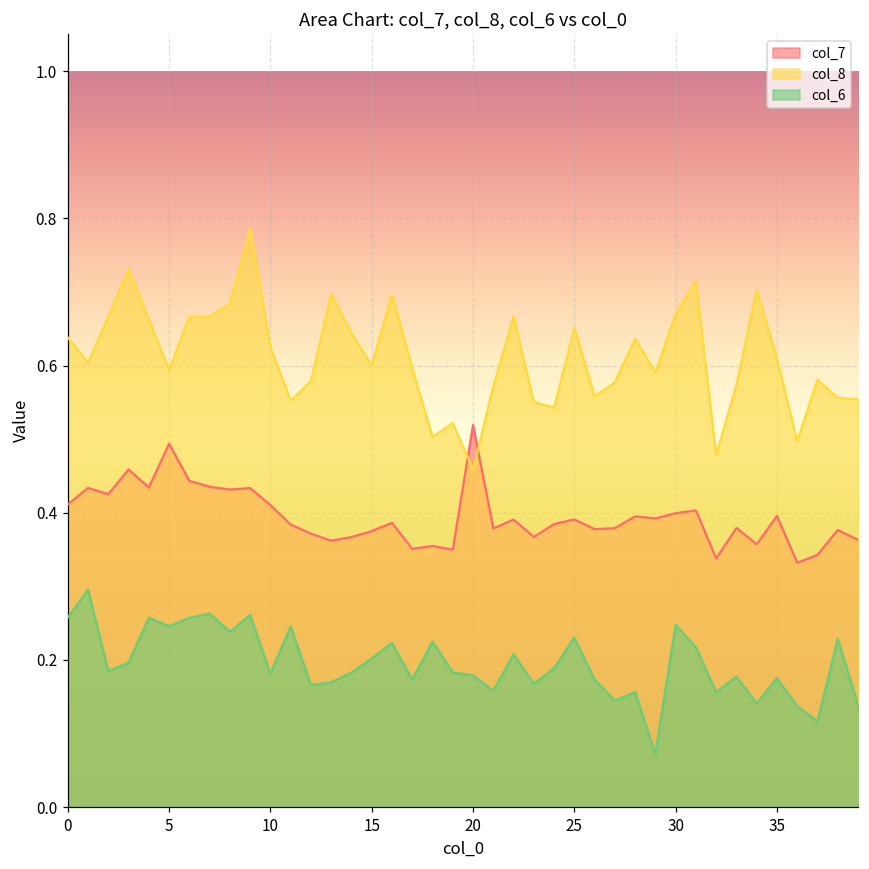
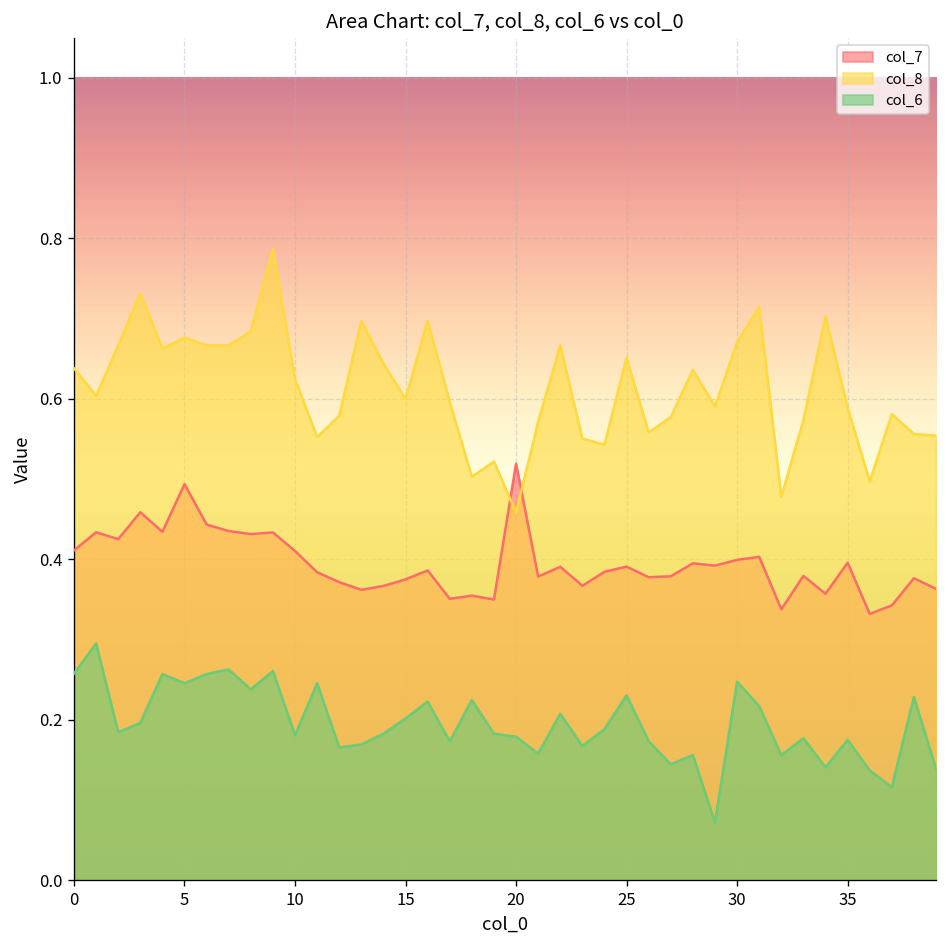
col_8, 5: 0.59 -> 0.68
col_8, 35: 0.61 -> 0.59
